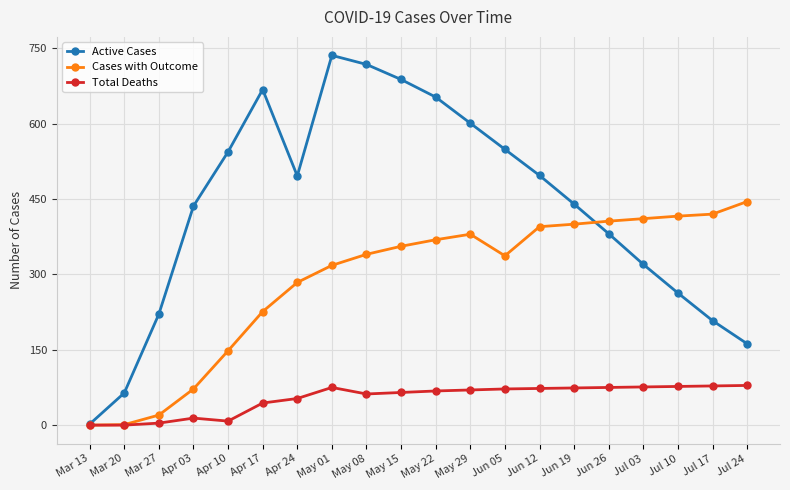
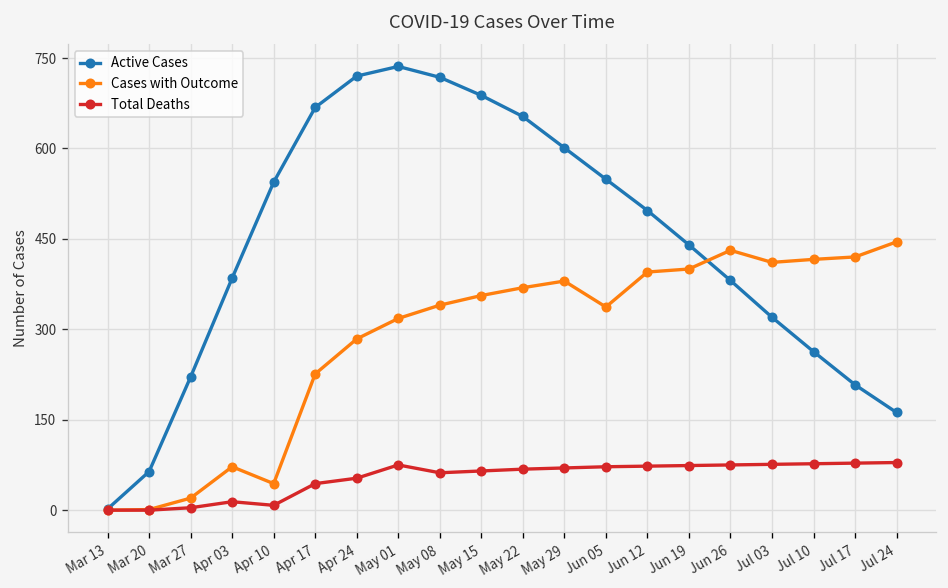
Active Cases, Apr 03: 440 -> 390
Cases with Outcome, Apr 10: 150 -> 40
Active Cases, Apr 24: 500 -> 720
Cases with Outcome, Jun 26: 410 -> 430
